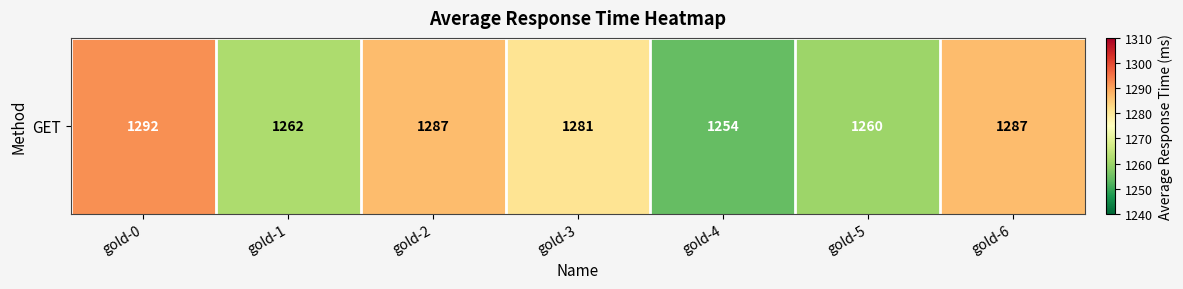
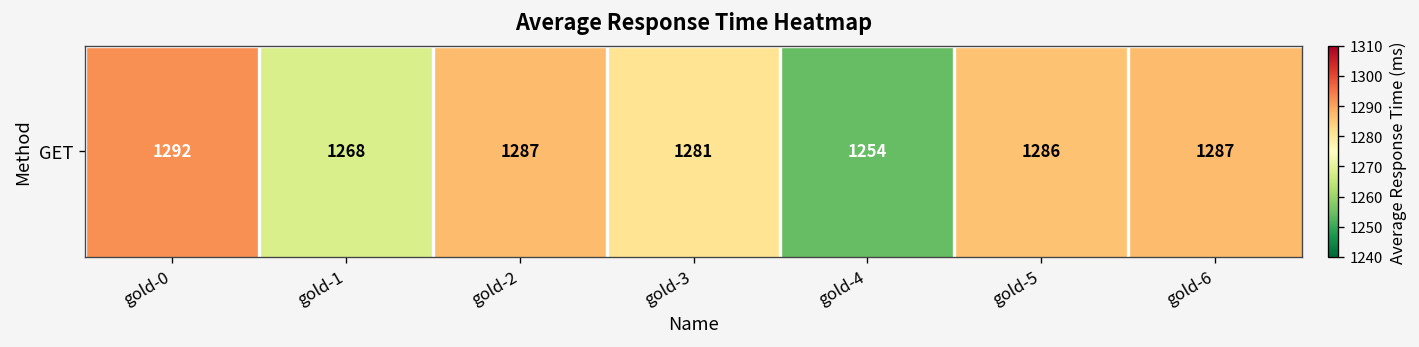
GET, gold-1: 1262 -> 1268
GET, gold-5: 1260 -> 1286
